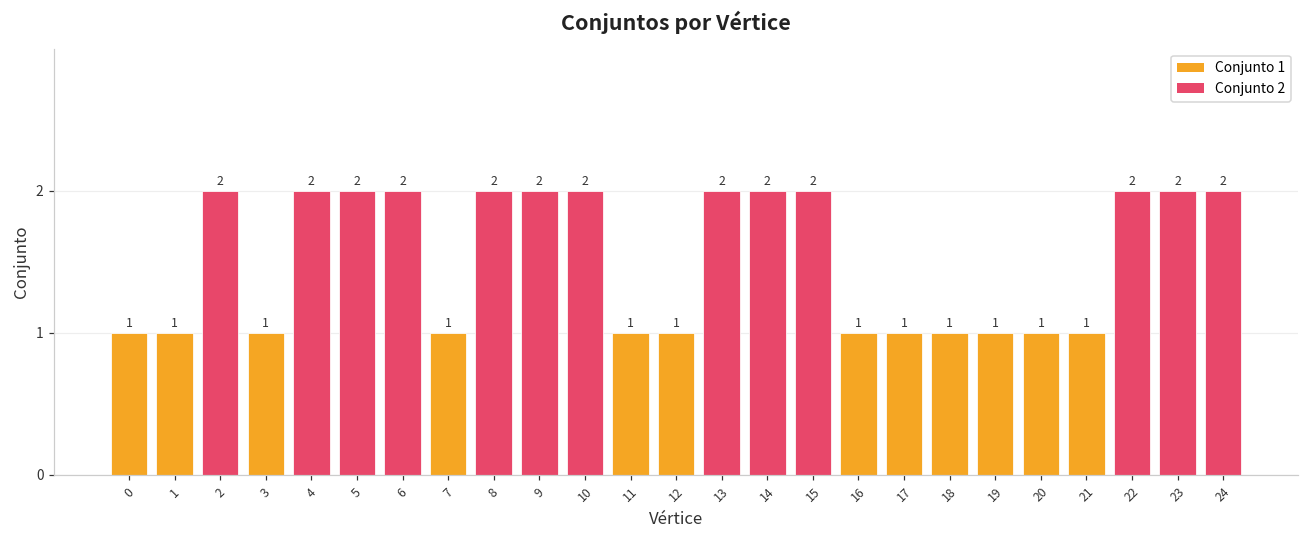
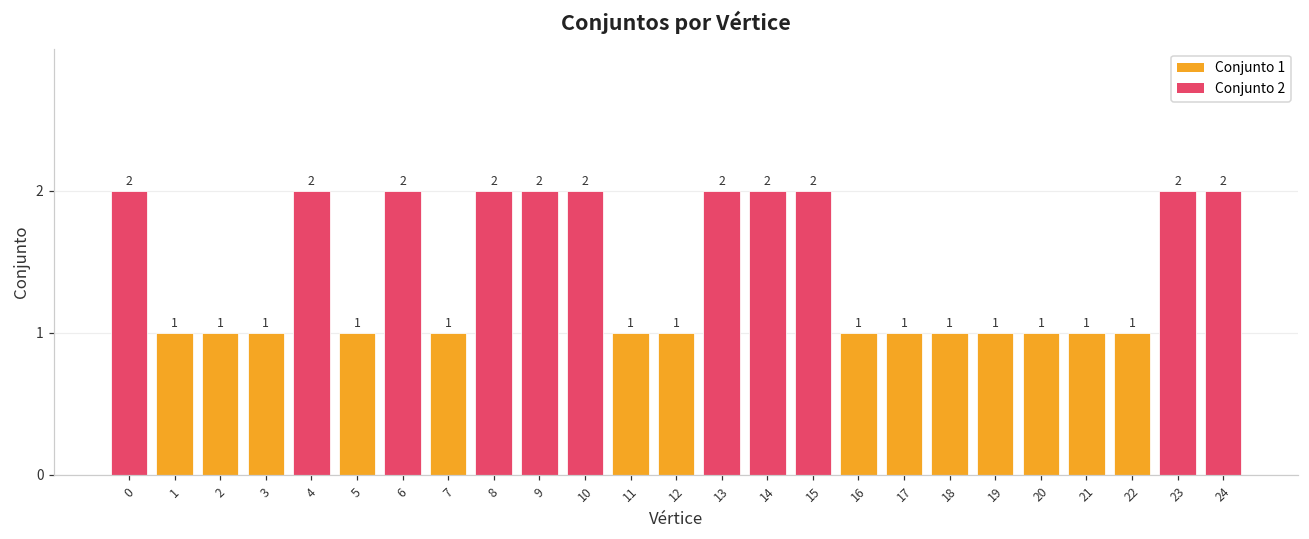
0: 1 -> 2
2: 2 -> 1
5: 2 -> 1
22: 2 -> 1
